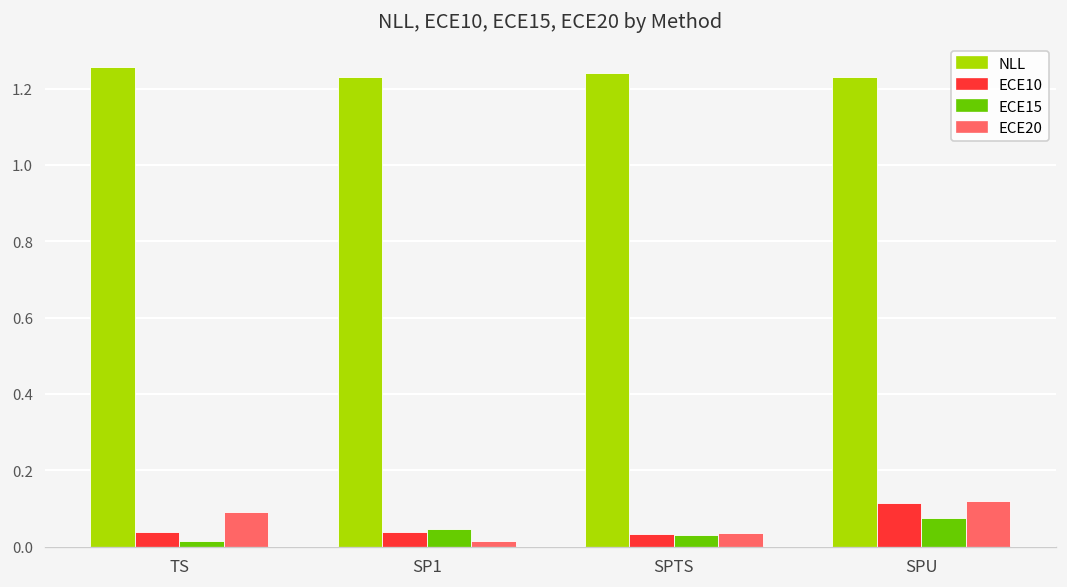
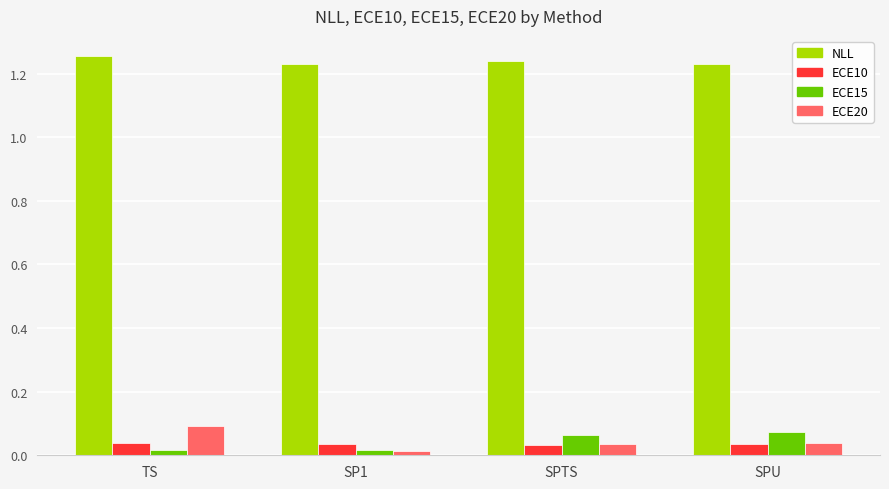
ECE15, SP1: 0.05 -> 0.02
ECE15, SPTS: 0.03 -> 0.06
ECE10, SPU: 0.12 -> 0.04
ECE20, SPU: 0.12 -> 0.04
